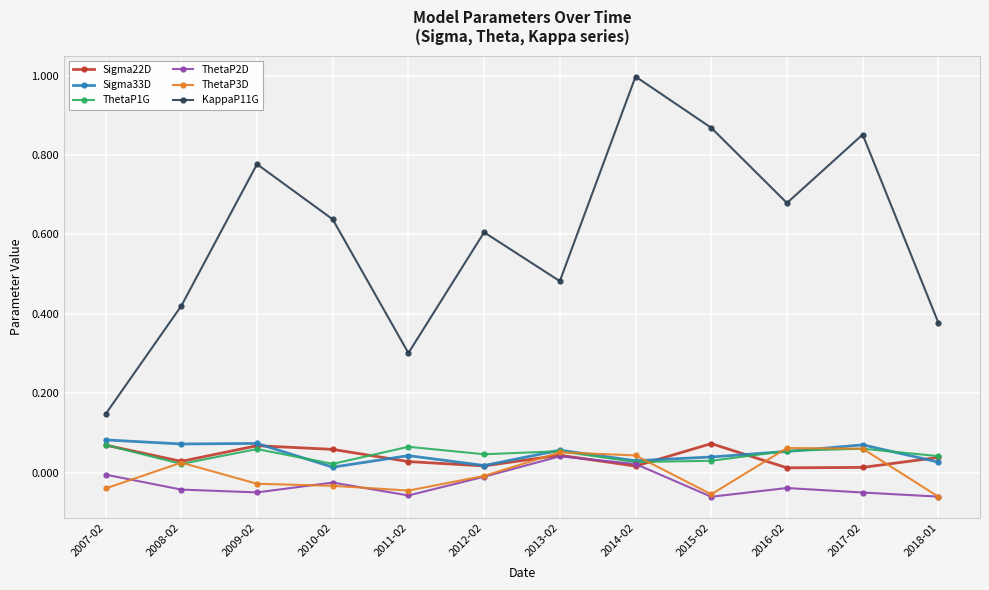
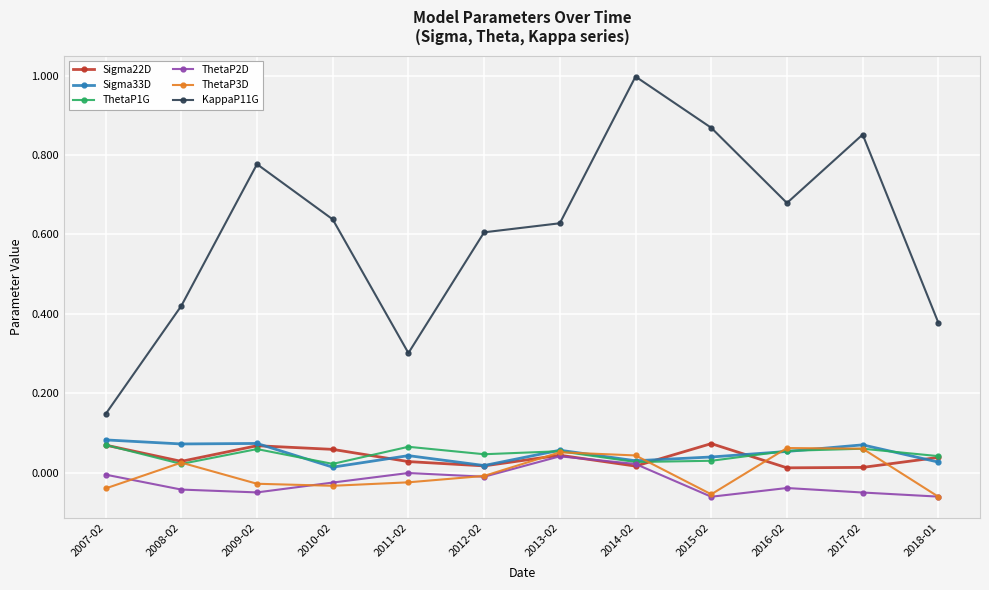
ThetaP2D, 2011-02: -0.06 -> 0.00
ThetaP3D, 2011-02: -0.05 -> -0.02
KappaP11G, 2013-02: 0.48 -> 0.63
